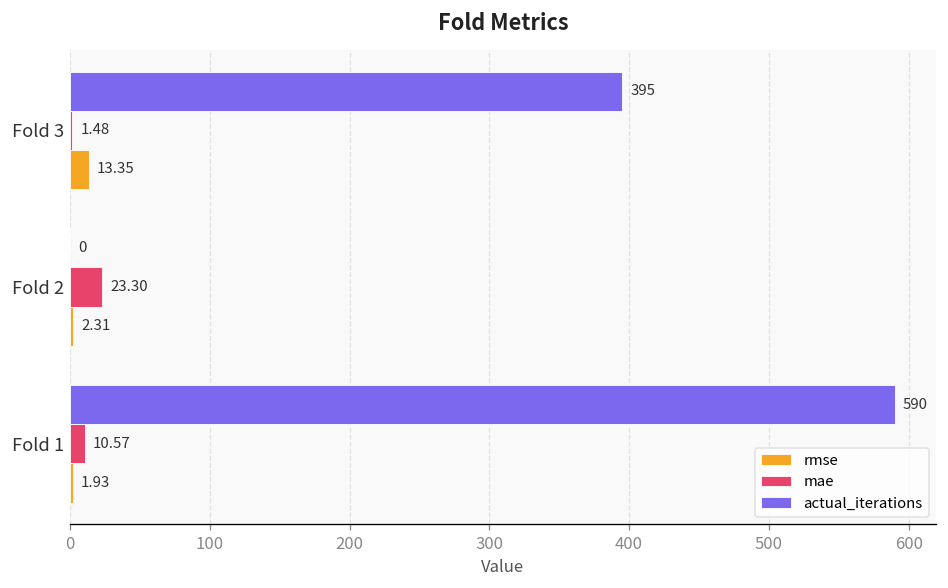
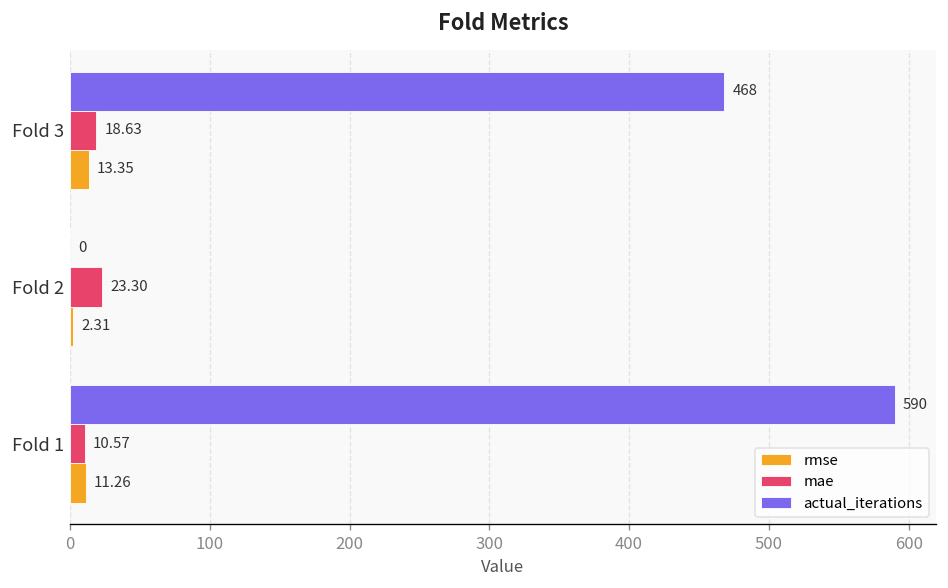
actual_iterations, Fold 3: 395 -> 468
mae, Fold 3: 1.48 -> 18.63
rmse, Fold 1: 1.93 -> 11.26
